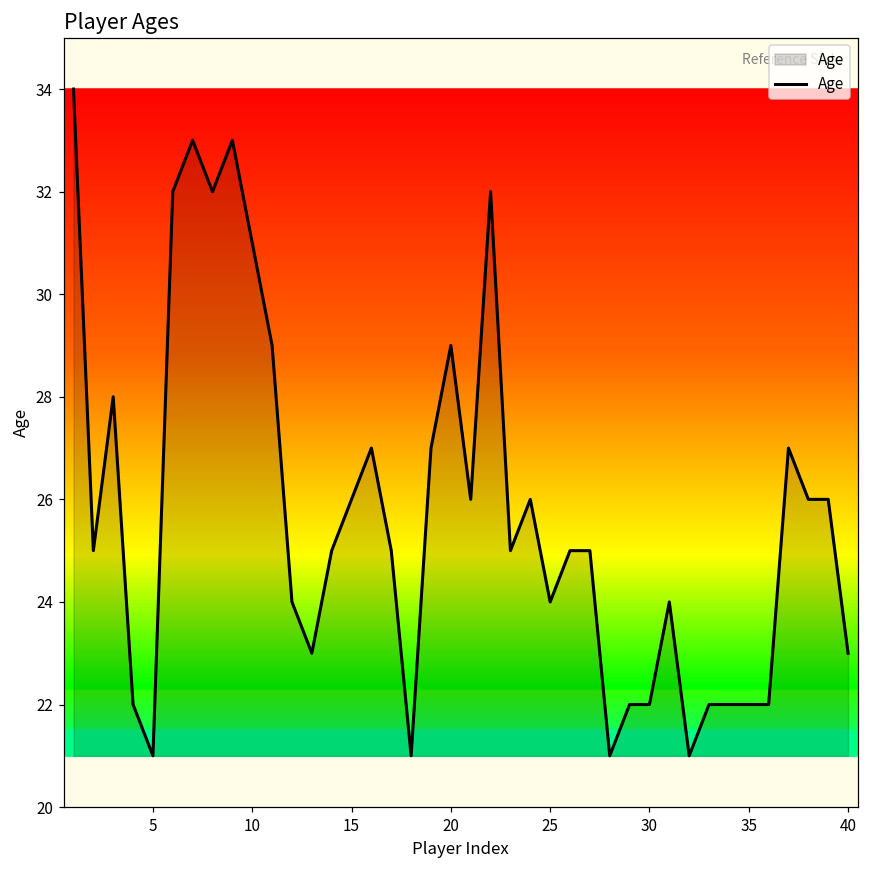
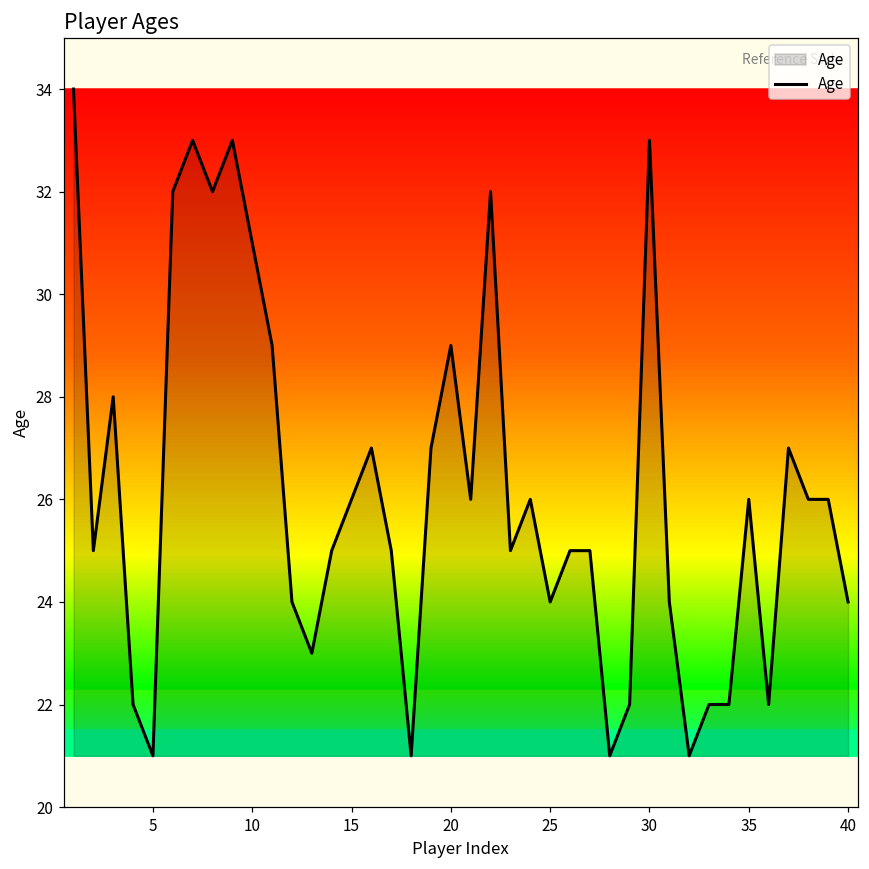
30: 22 -> 33
35: 22 -> 26
40: 23 -> 24
